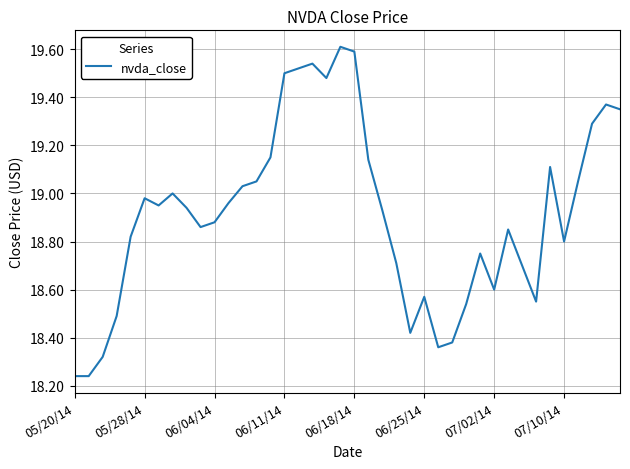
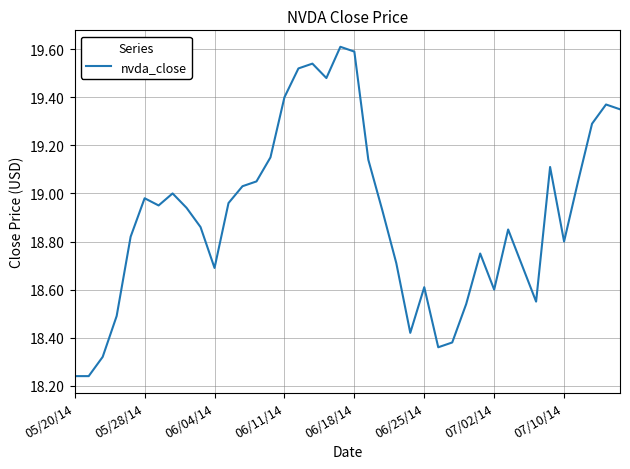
06/04/14: 18.88 -> 18.69
06/11/14: 19.5 -> 19.4
06/25/14: 18.57 -> 18.61
